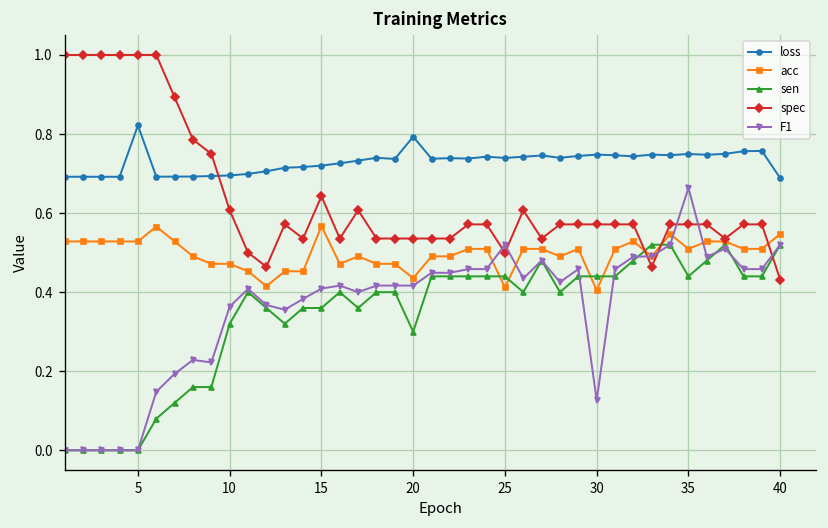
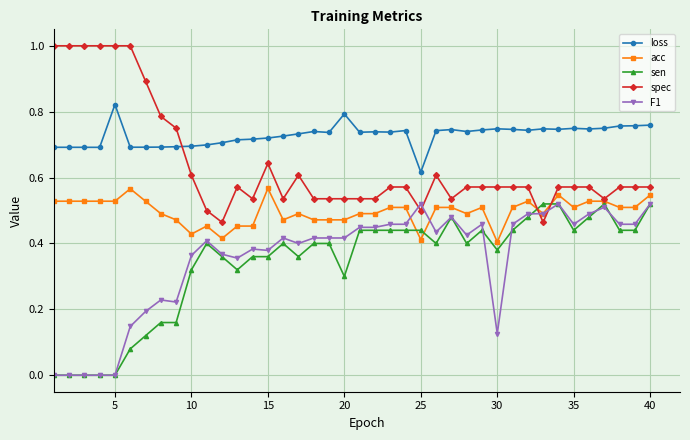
acc, 10: 0.47 -> 0.43
F1, 15: 0.41 -> 0.38
acc, 20: 0.44 -> 0.47
loss, 25: 0.74 -> 0.62
sen, 30: 0.44 -> 0.38
F1, 35: 0.66 -> 0.46
loss, 40: 0.69 -> 0.76
spec, 40: 0.43 -> 0.57
